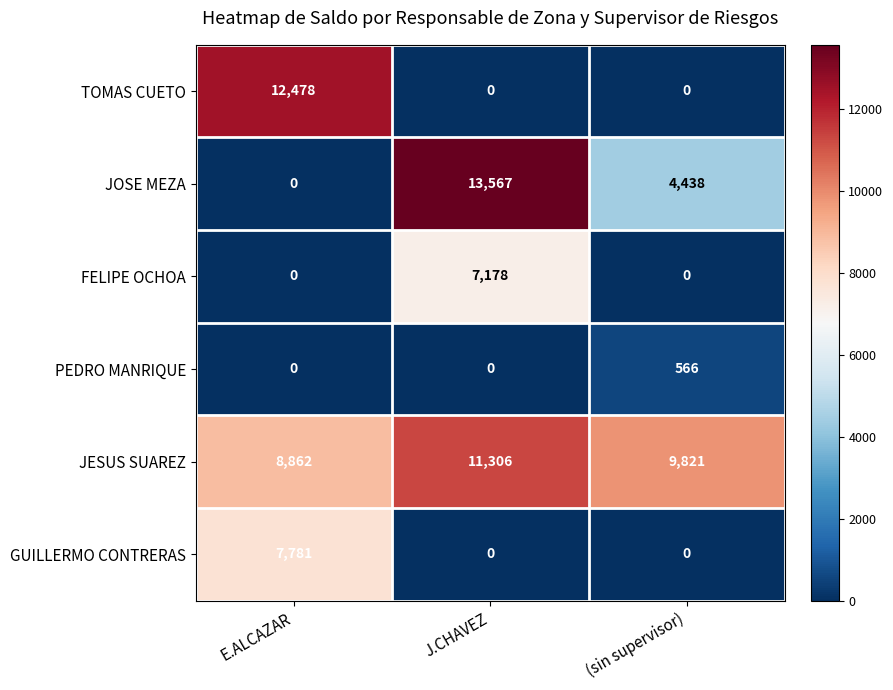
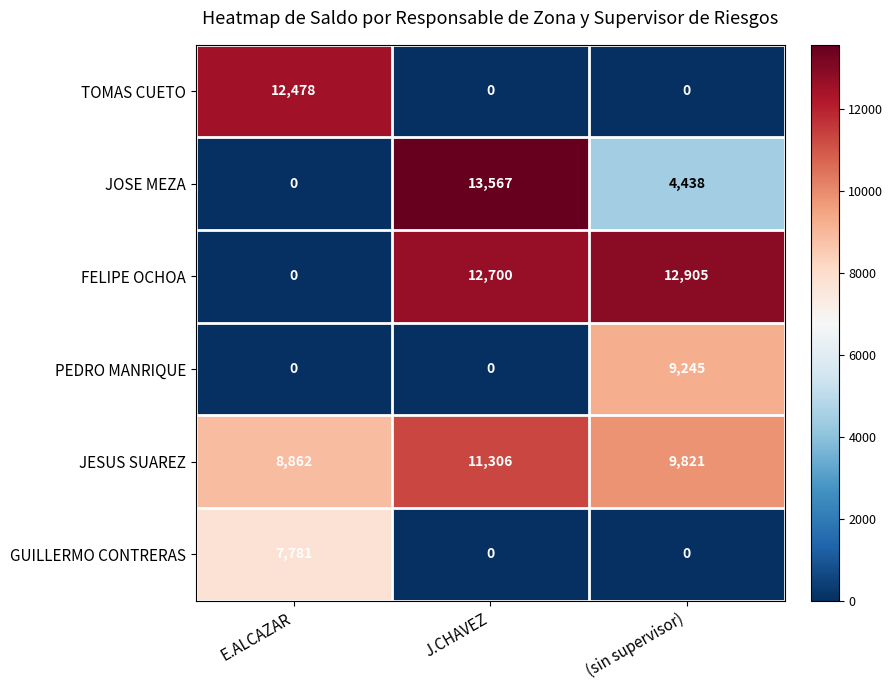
FELIPE OCHOA, J.CHAVEZ: 7,178 -> 12,700
FELIPE OCHOA, (sin supervisor): 0 -> 12,905
PEDRO MANRIQUE, (sin supervisor): 566 -> 9,245
